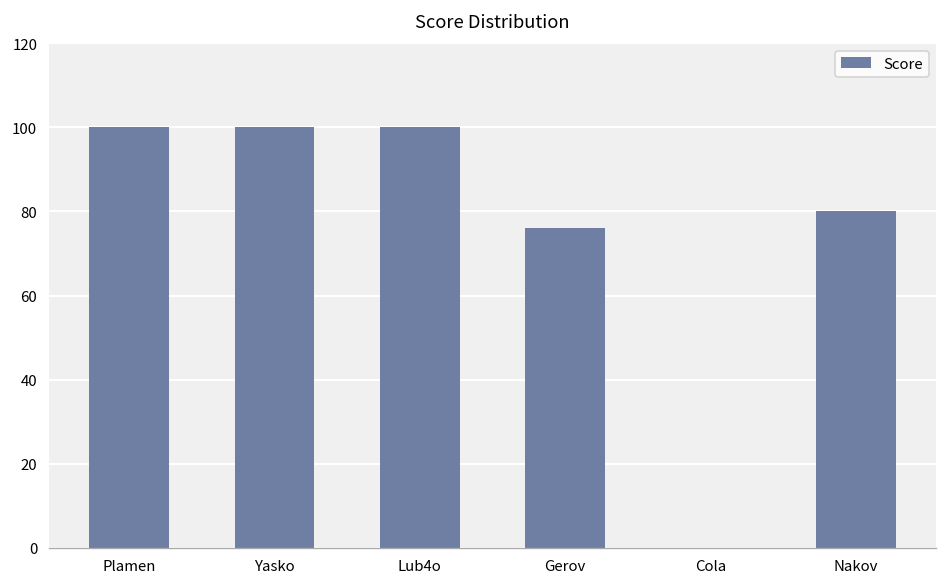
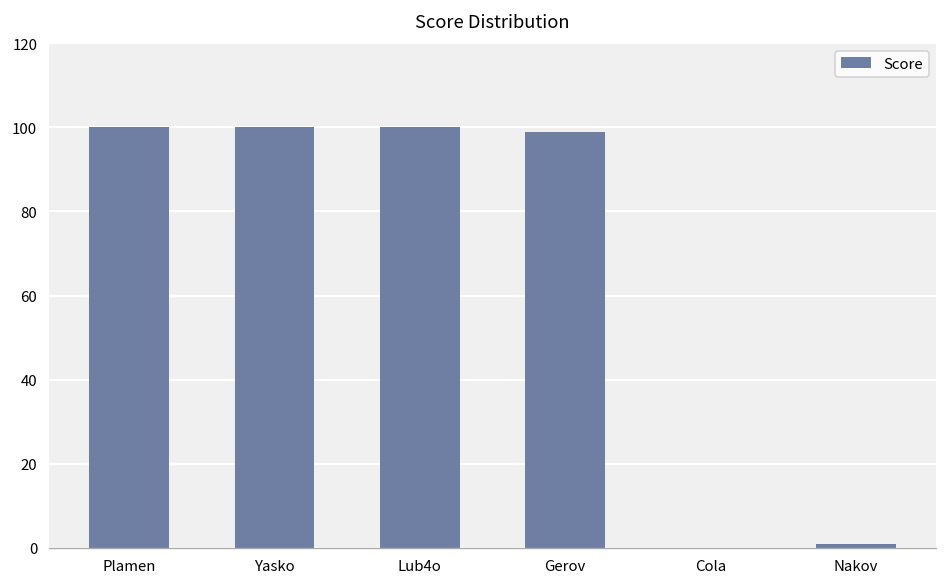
Gerov: 76 -> 99
Nakov: 80 -> 1
